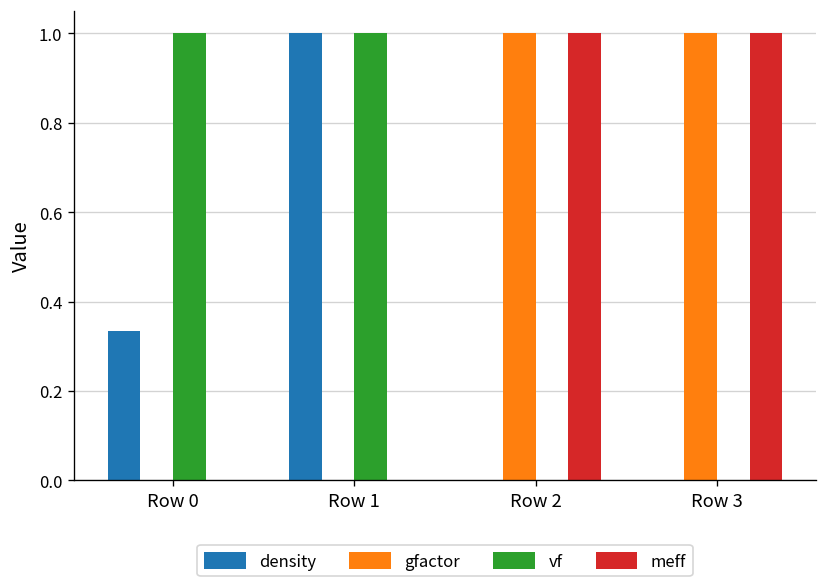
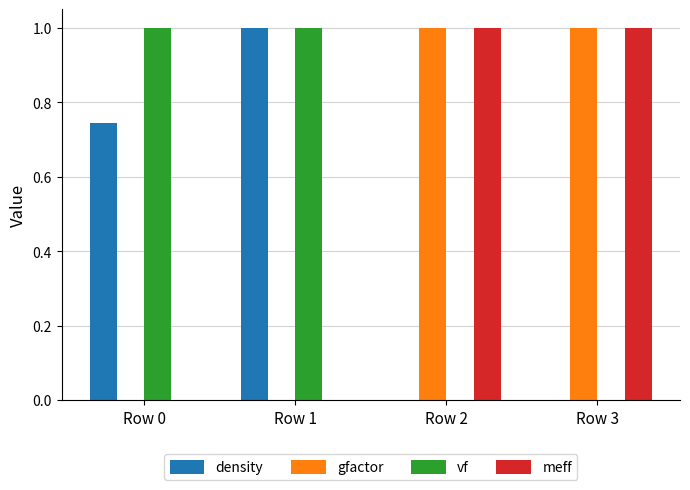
density, Row 0: 0.33 -> 0.75
